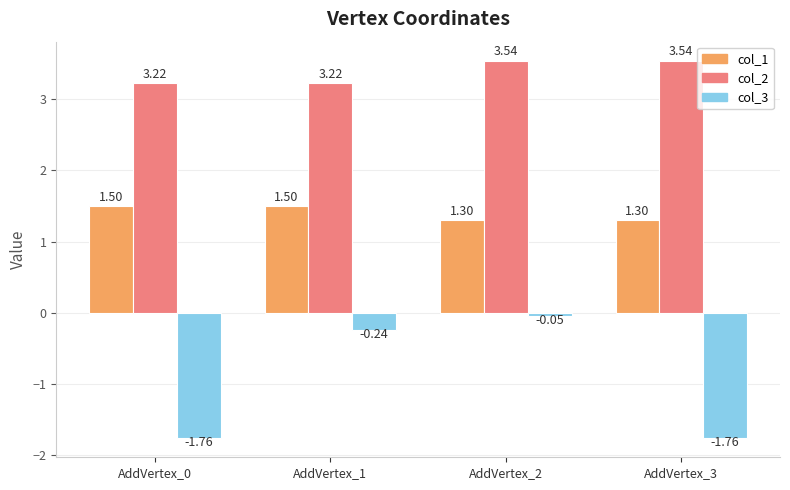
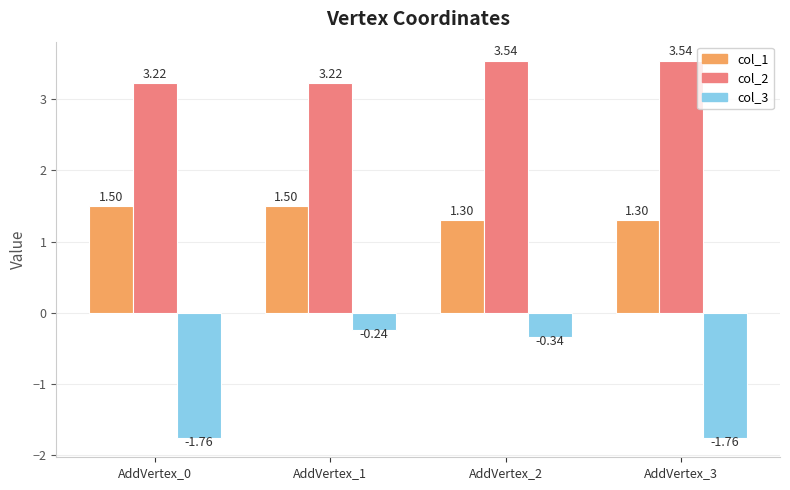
col_3, AddVertex_2: -0.05 -> -0.34
